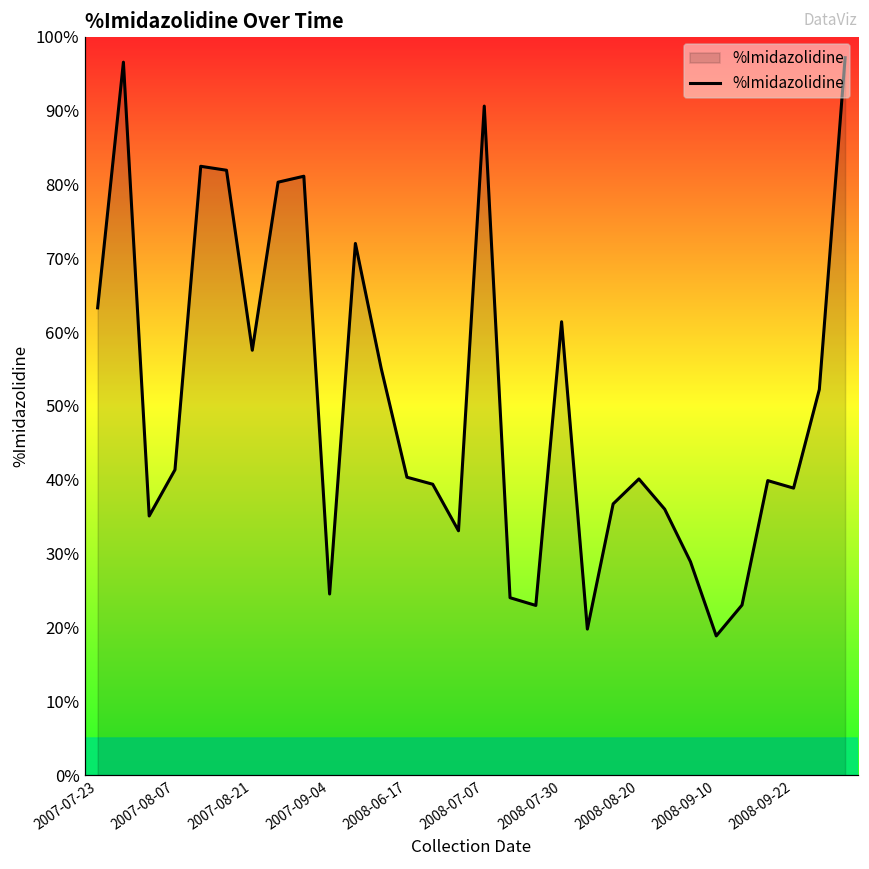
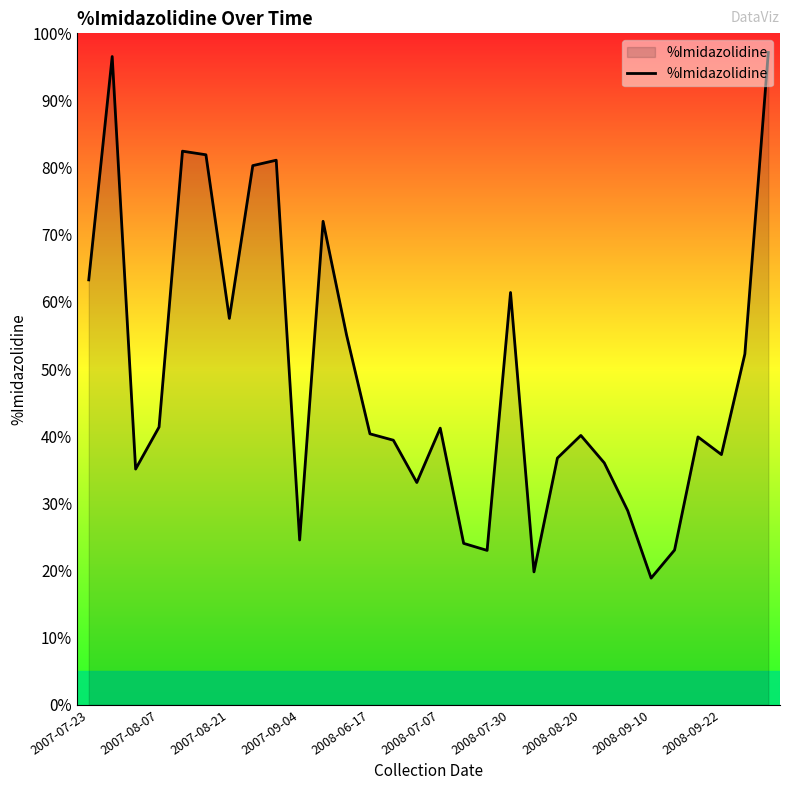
2008-07-07: 91% -> 41%
2008-09-22: 39% -> 37%
